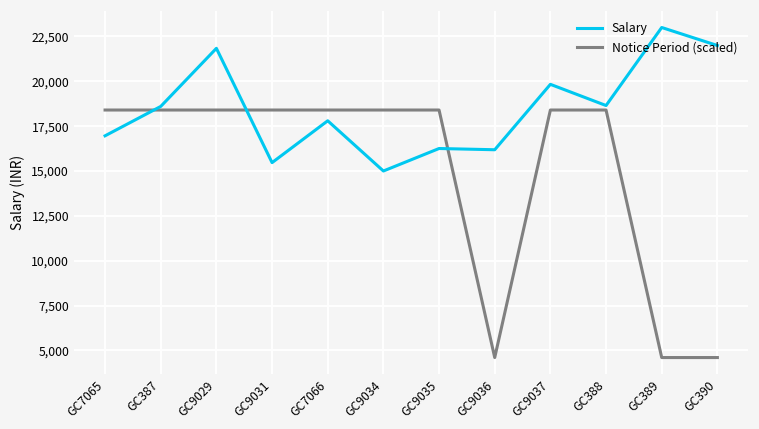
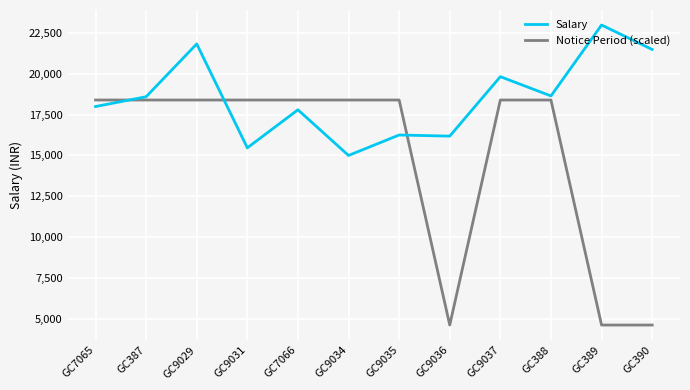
Salary, GC7065: 17,000 -> 18,000
Salary, GC390: 22,000 -> 21,500
